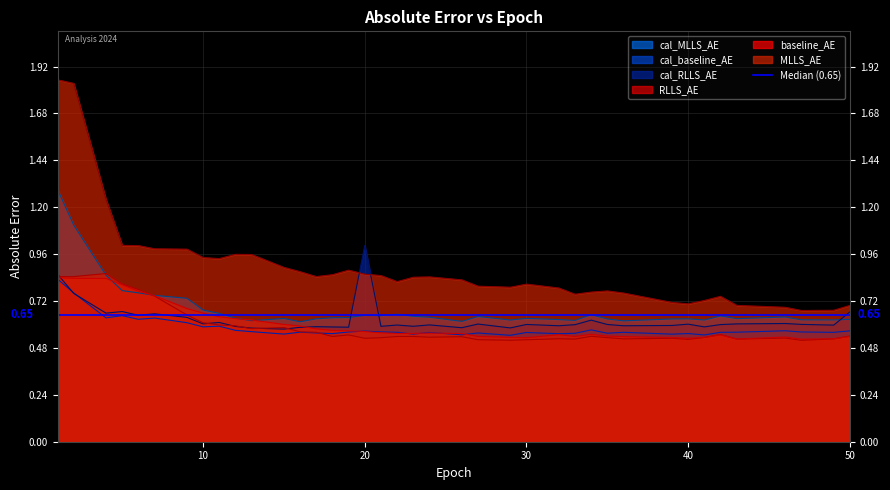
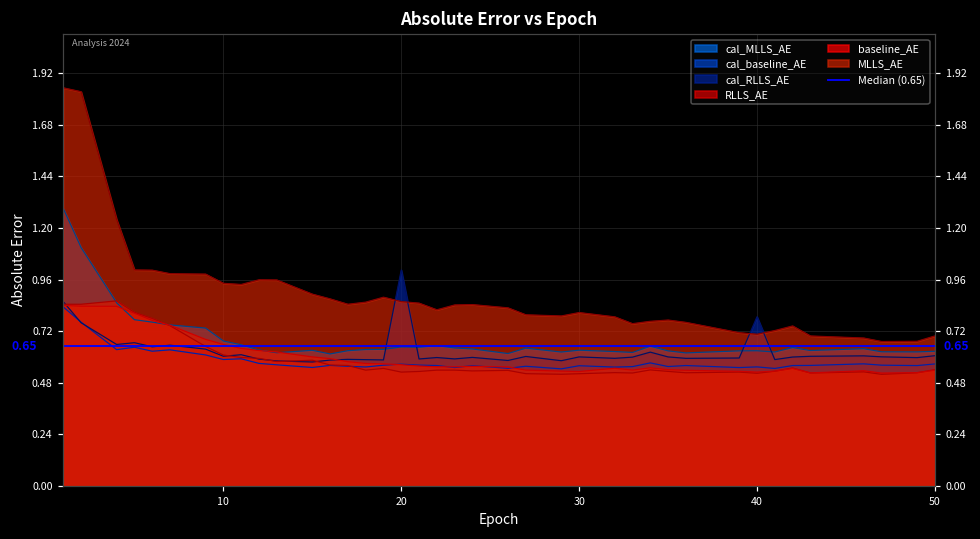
cal_RLLS_AE, 40: 0.60 -> 0.79
cal_RLLS_AE, 50: 0.66 -> 0.61
